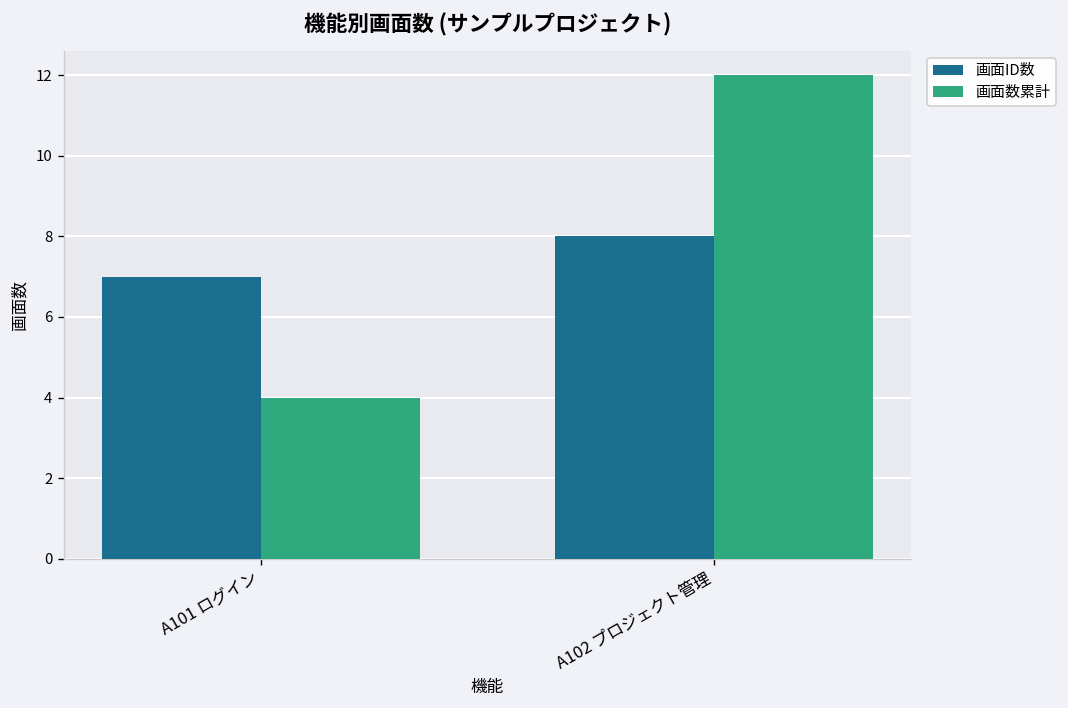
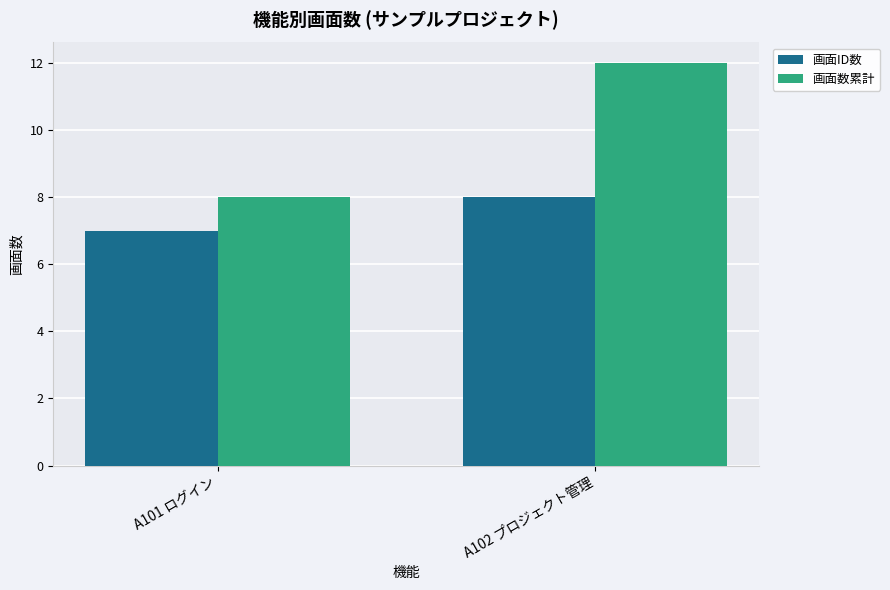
画面数累計, A101 ログイン: 4 -> 8
